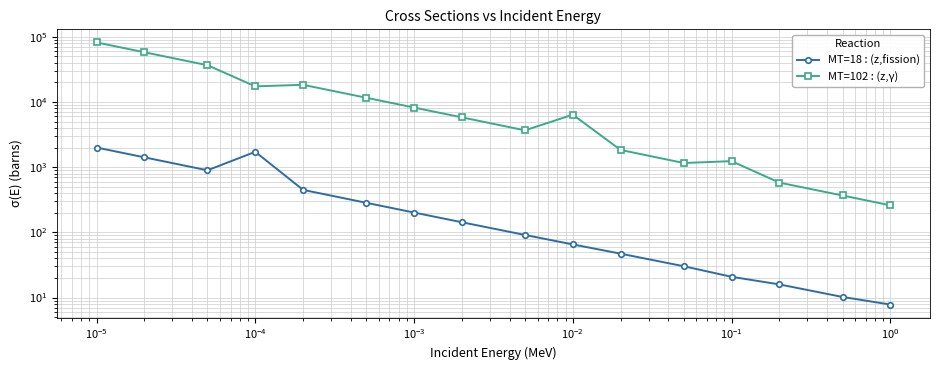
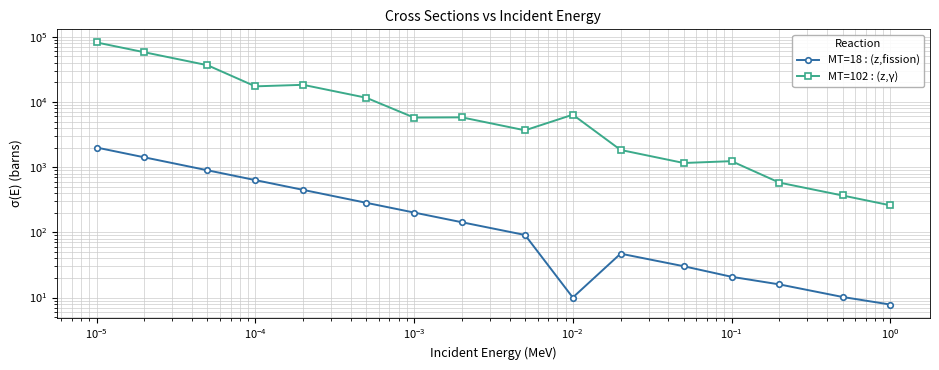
MT=18 : (z,fission), 10^-4: 1700 -> 600
MT=102 : (z,γ), 10^-3: 8000 -> 6000
MT=18 : (z,fission), 10^-2: 70 -> 10
